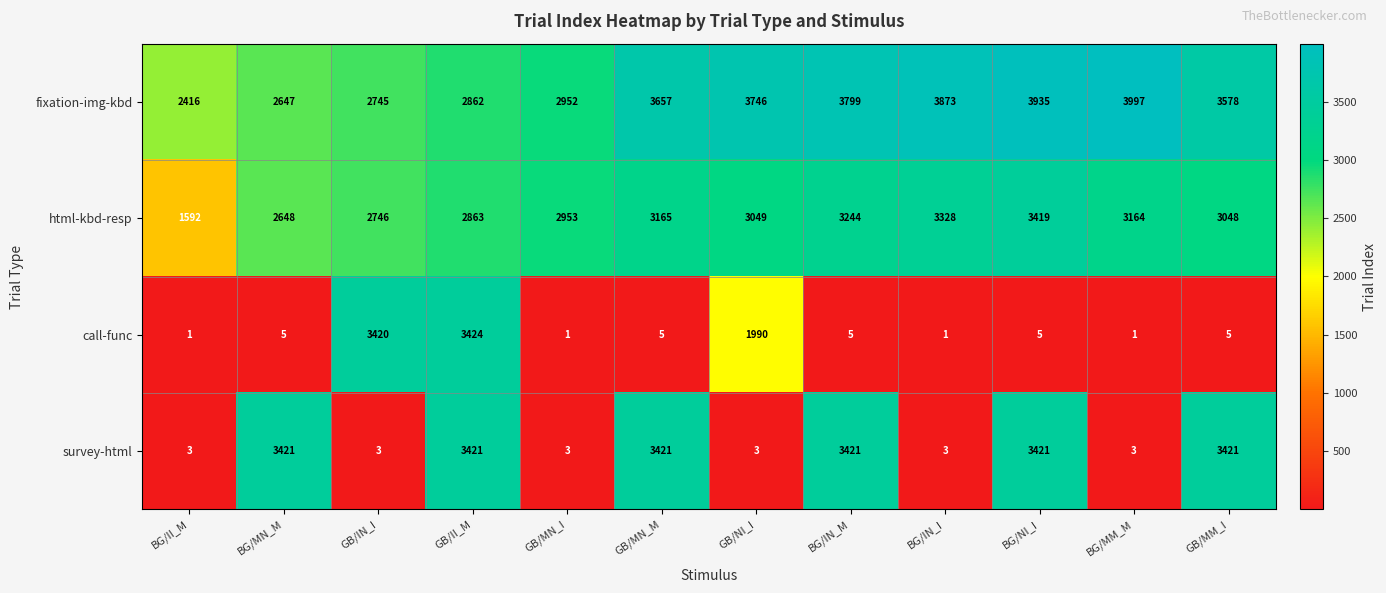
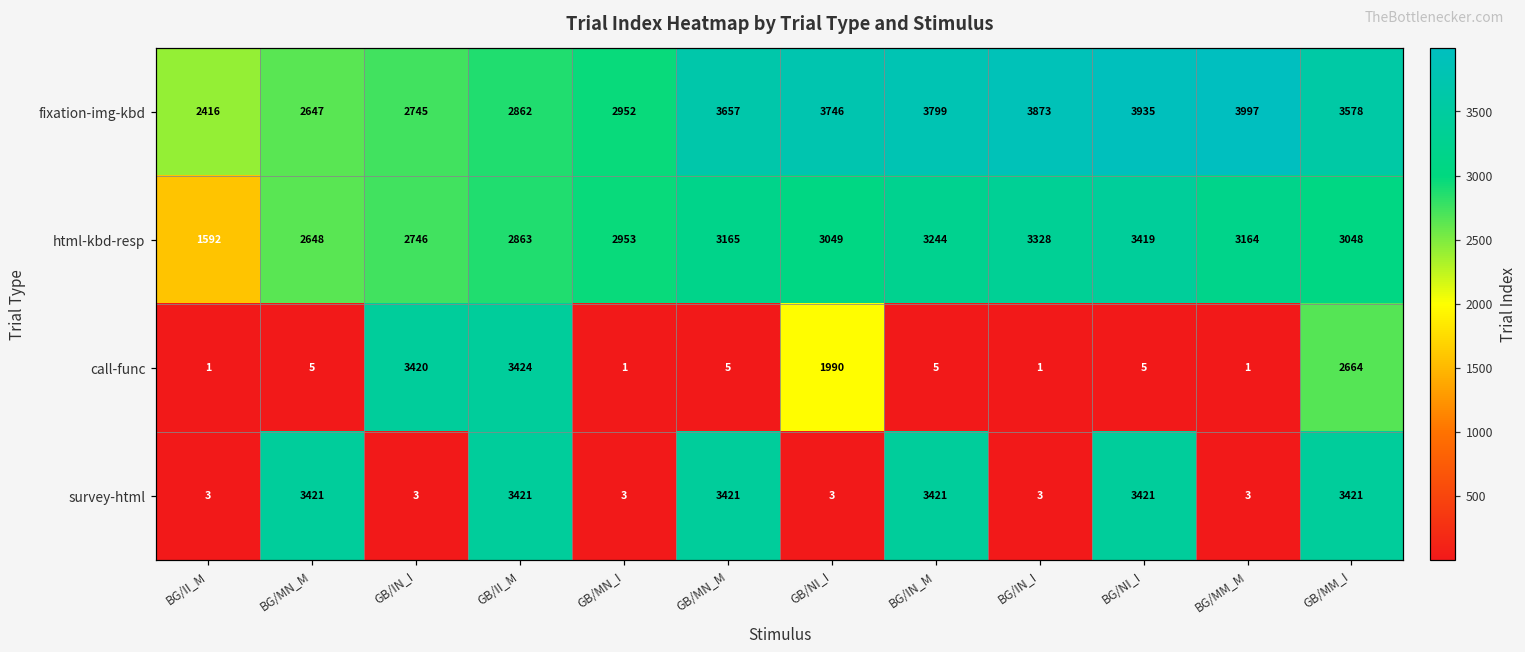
call-func, GB/MM_I: 5 -> 2664
